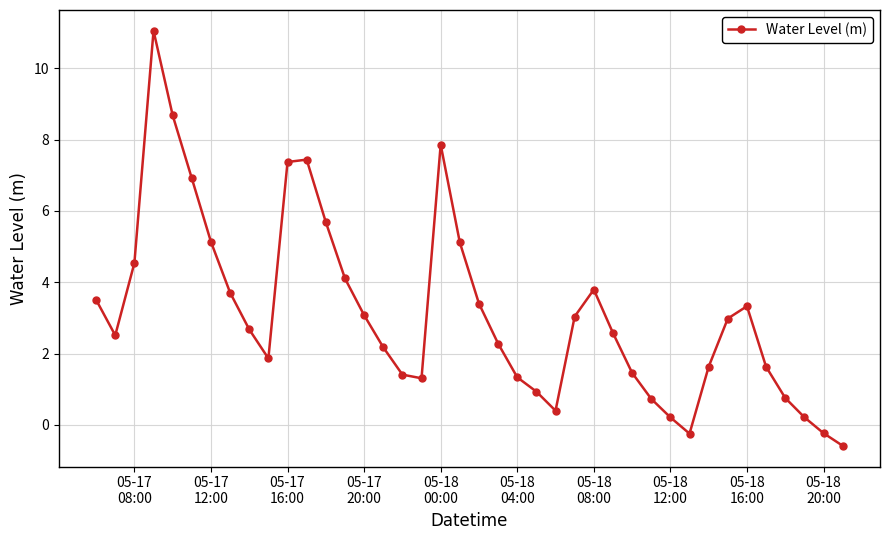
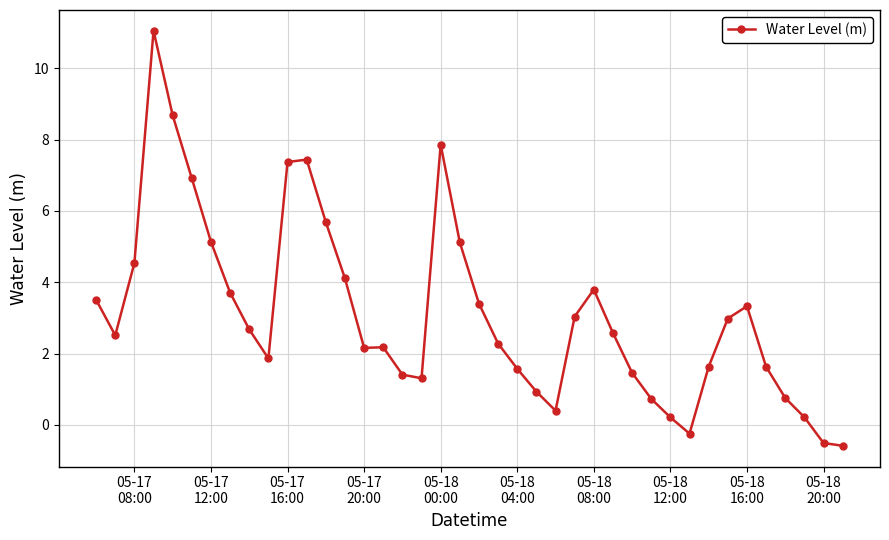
05-17 20:00: 3.1 -> 2.2
05-18 04:00: 1.3 -> 1.6
05-18 20:00: -0.2 -> -0.5
